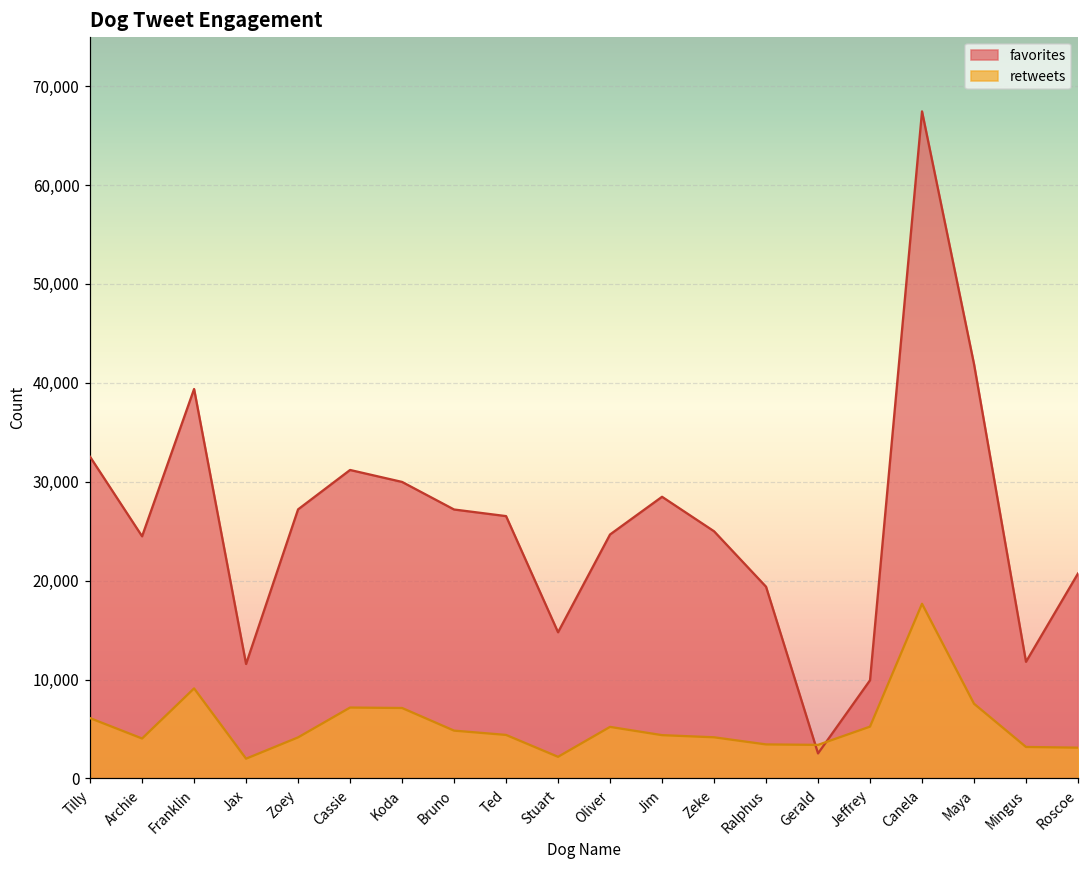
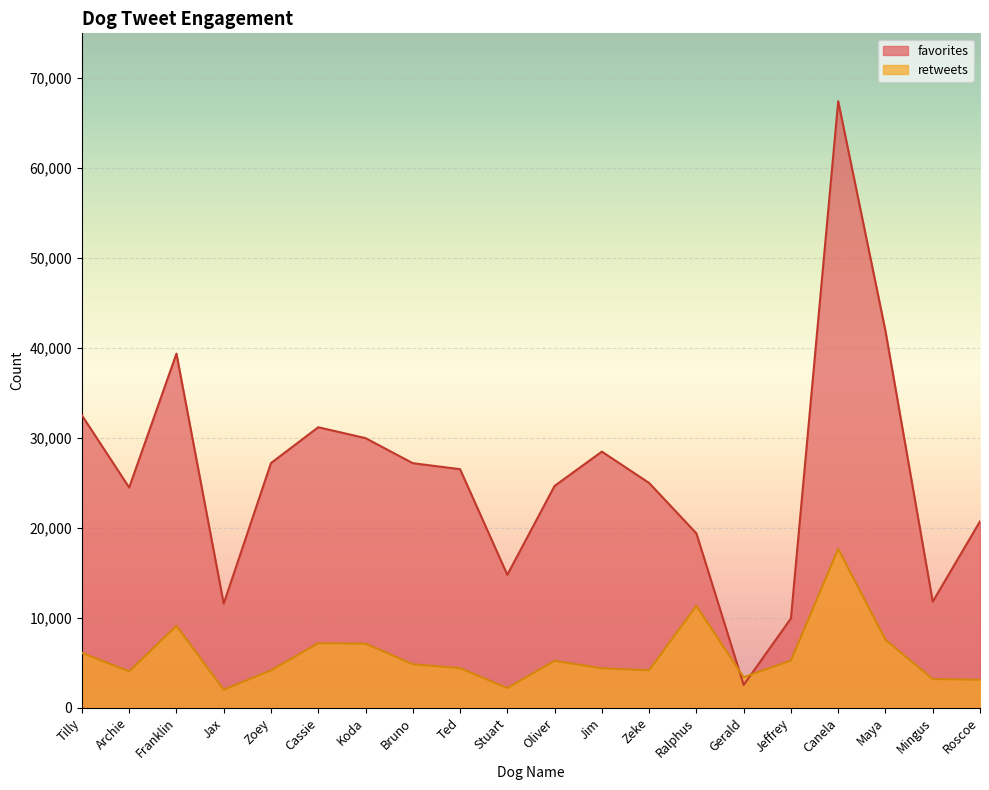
retweets, Ralphus: 3,000 -> 11,000
